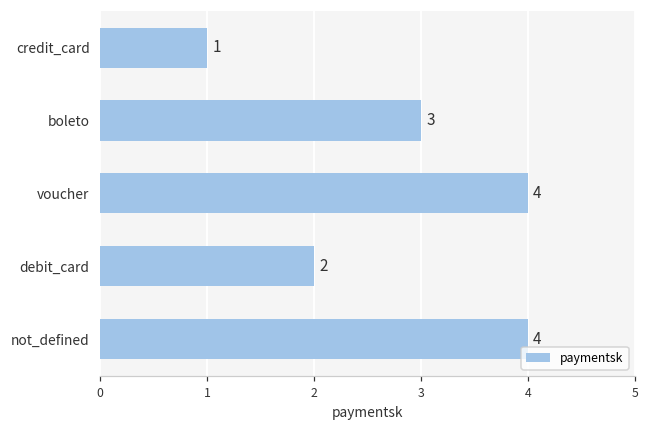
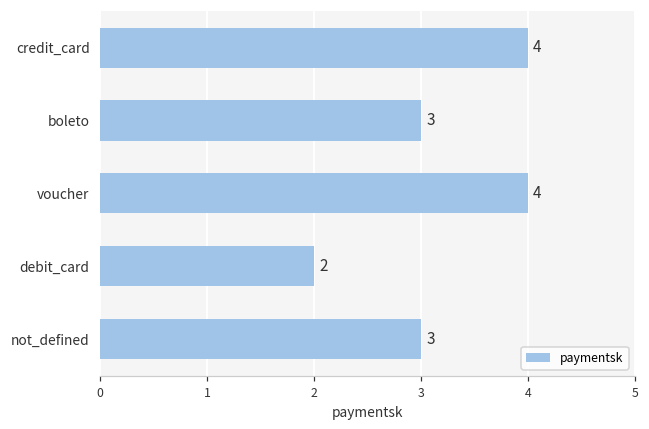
credit_card: 1 -> 4
not_defined: 4 -> 3
